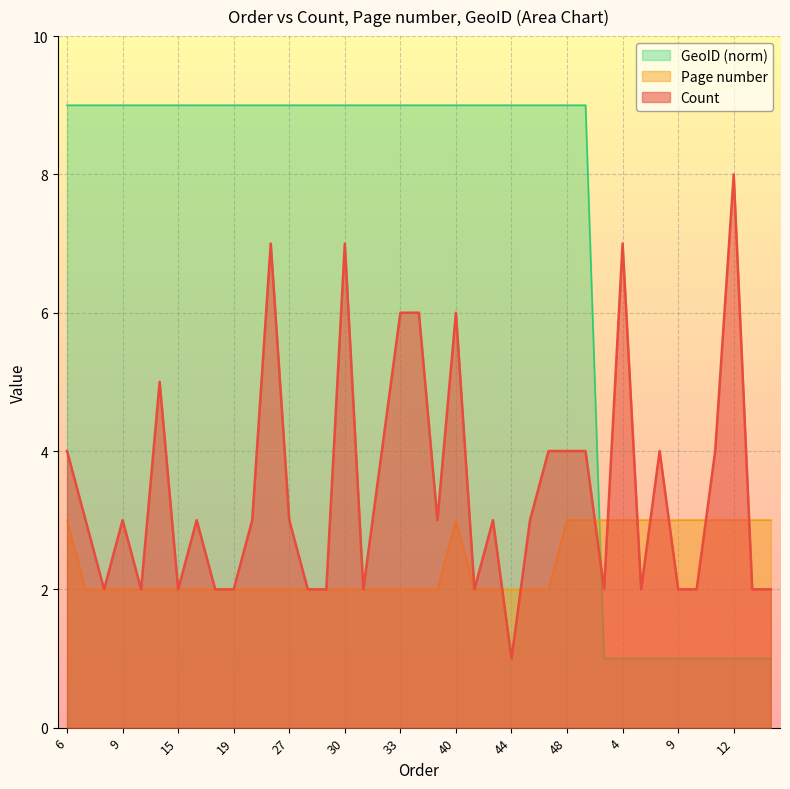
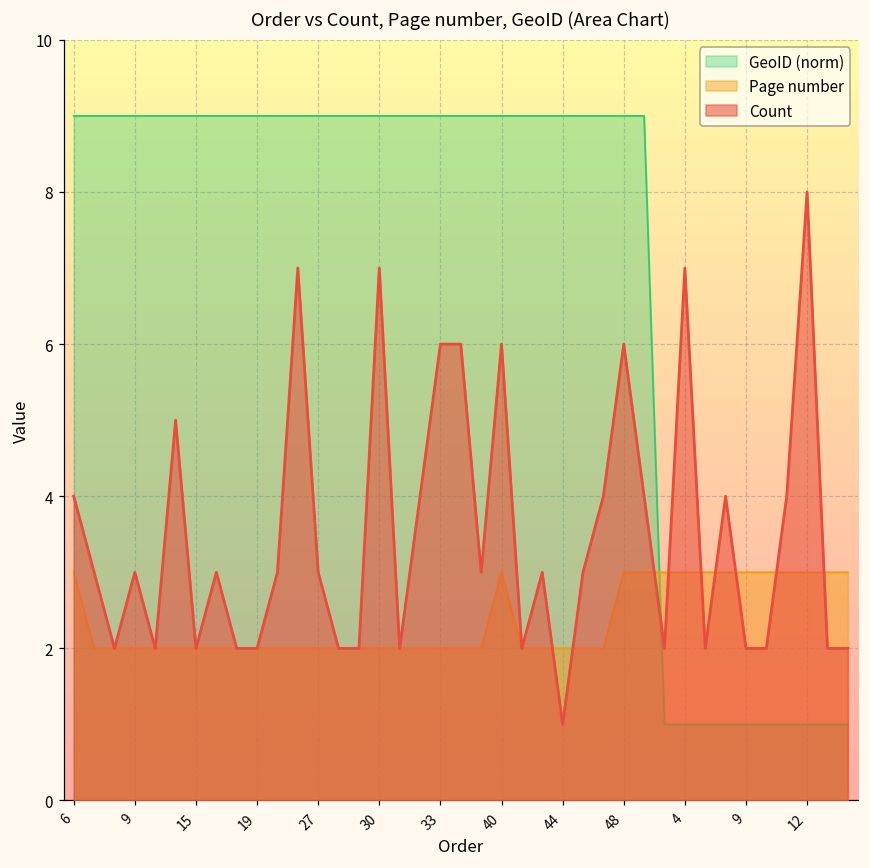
Count, 48: 4 -> 6
